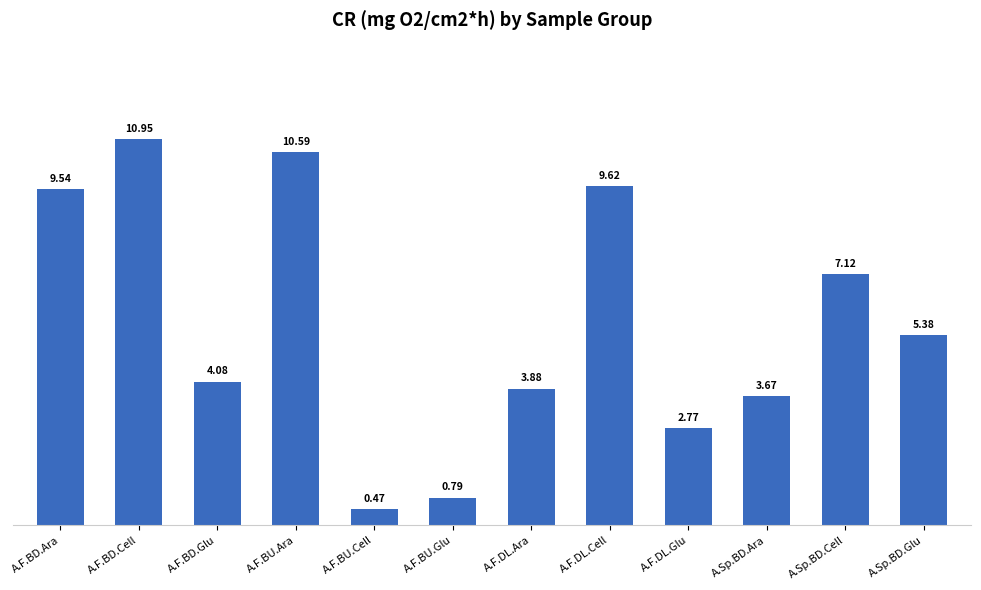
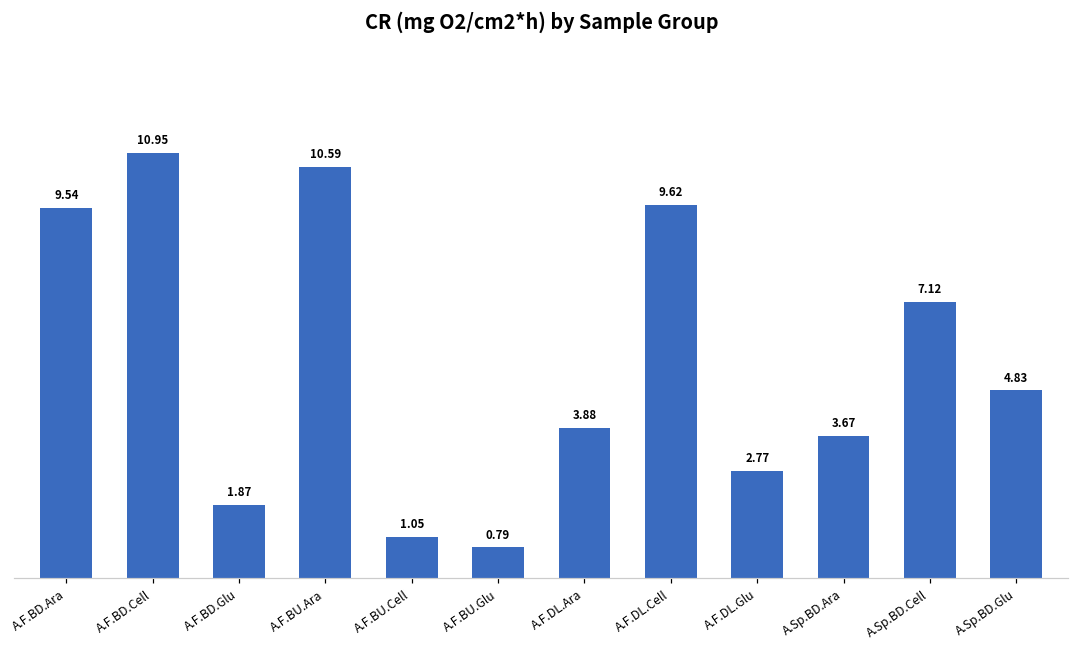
A.F.BD.Glu: 4.08 -> 1.87
A.F.BU.Cell: 0.47 -> 1.05
A.Sp.BD.Glu: 5.38 -> 4.83
